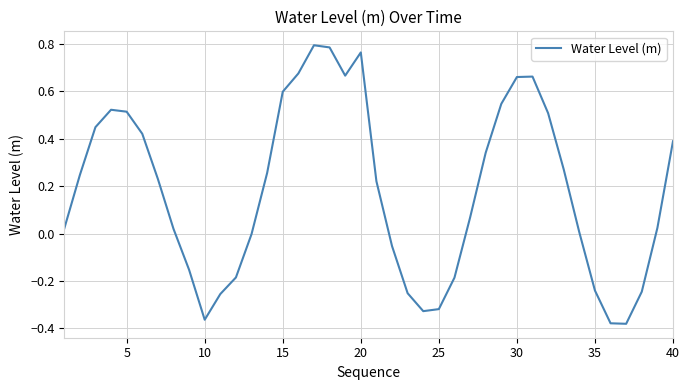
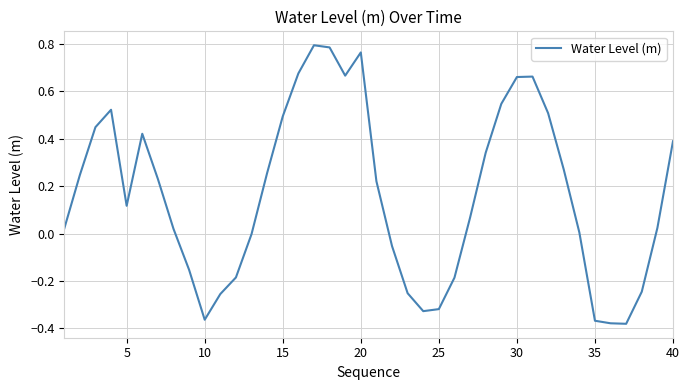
5: 0.51 -> 0.12
15: 0.60 -> 0.49
35: -0.24 -> -0.37
